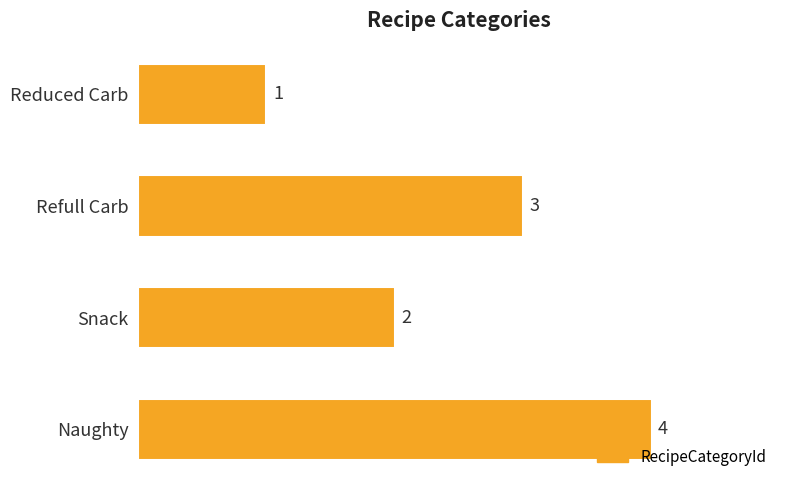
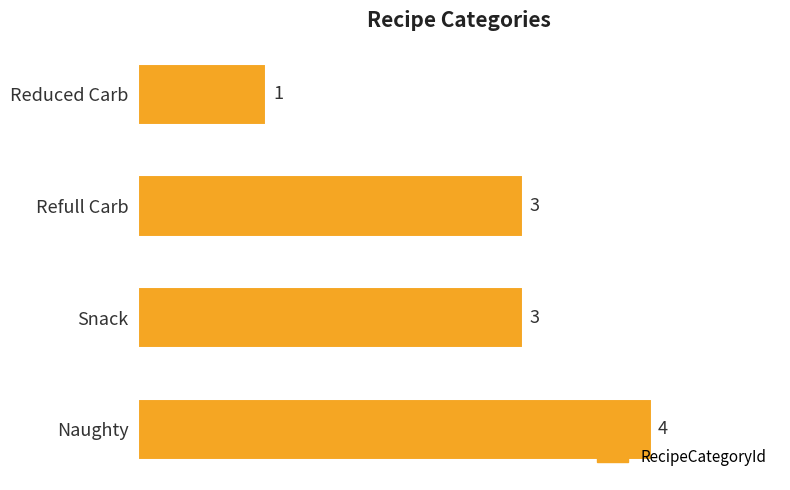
Snack: 2 -> 3
